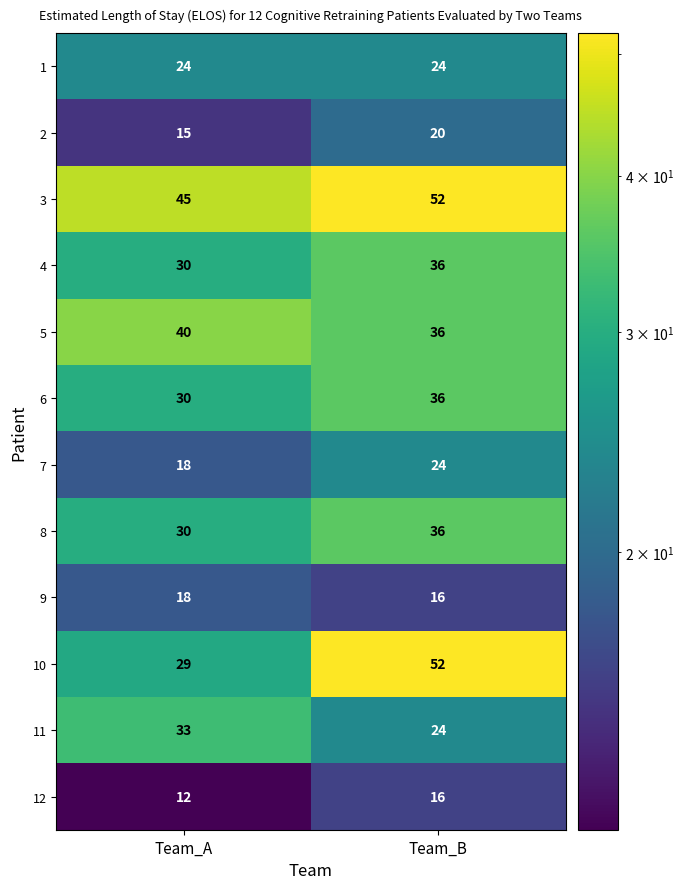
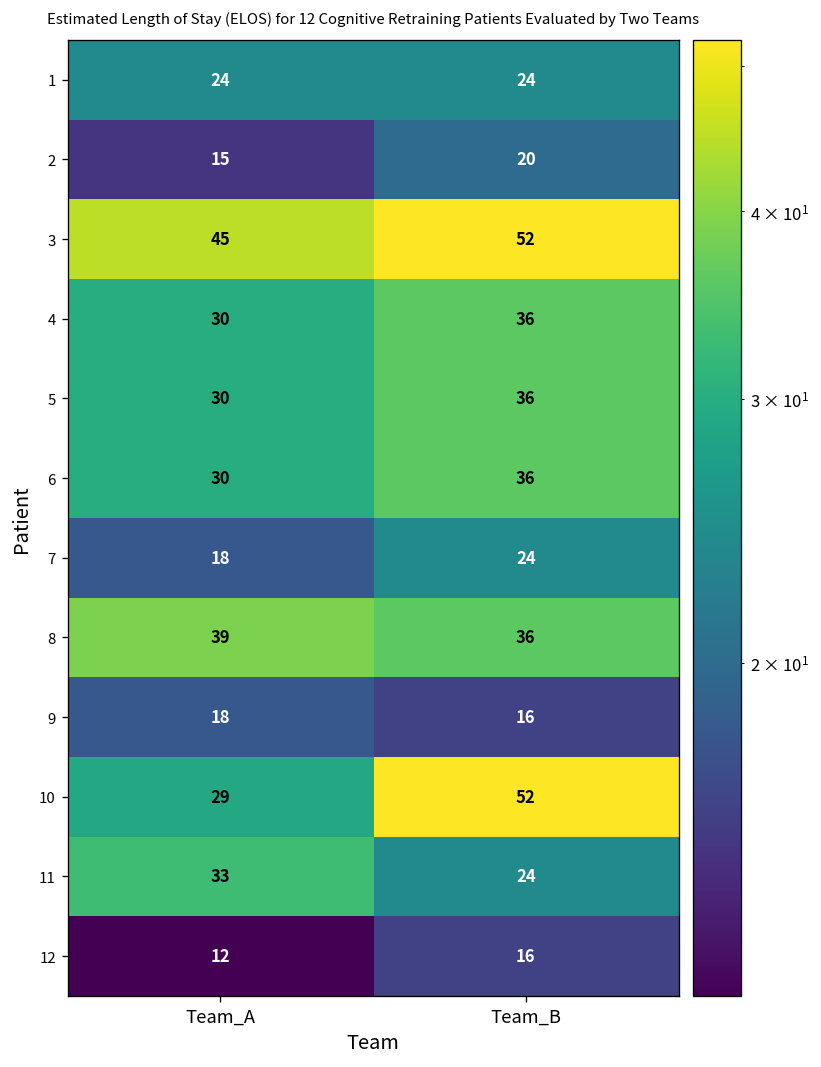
5, Team_A: 40 -> 30
8, Team_A: 30 -> 39
